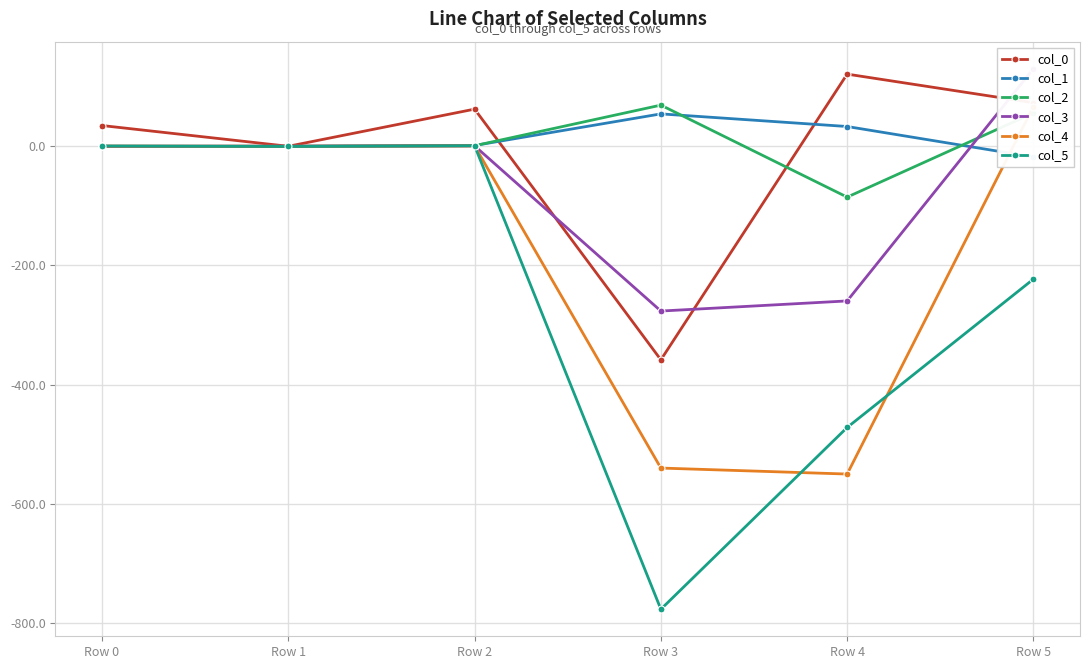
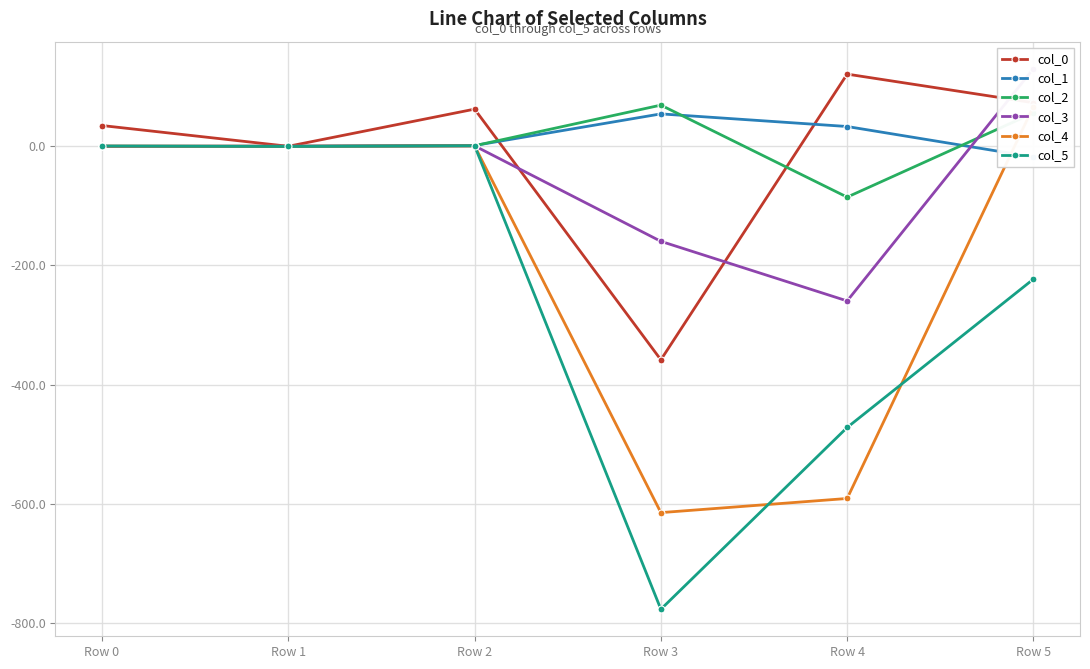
col_3, Row 3: -280 -> -160
col_4, Row 3: -540 -> -610
col_4, Row 4: -550 -> -590
